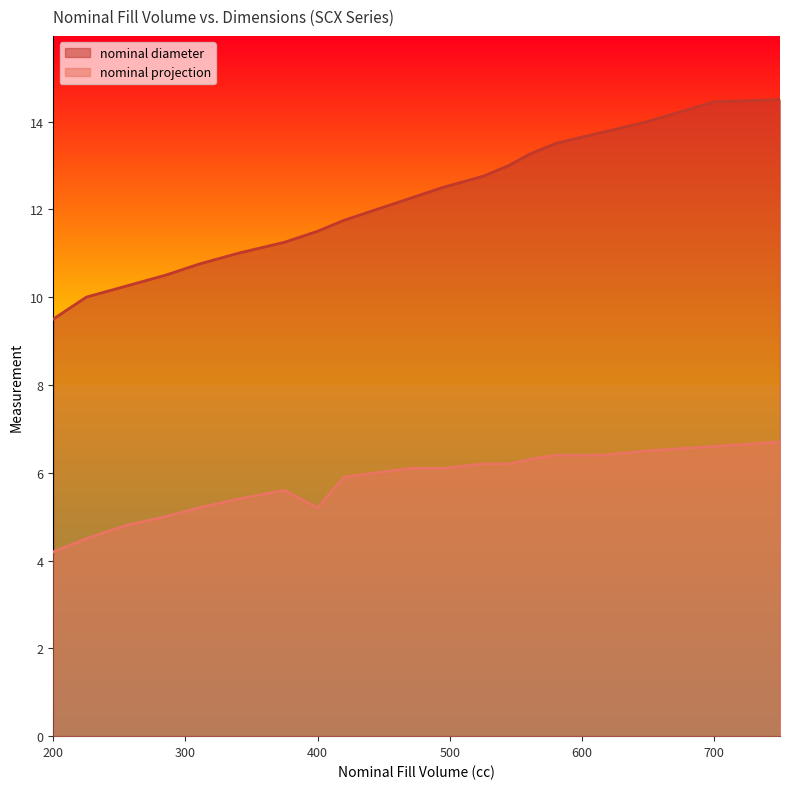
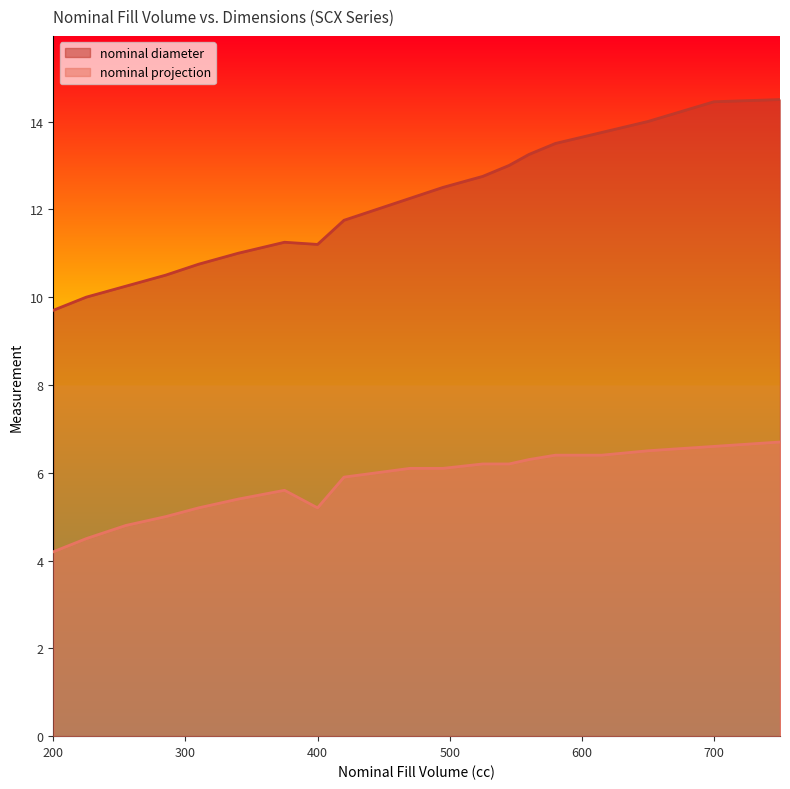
nominal diameter, 200: 9.5 -> 9.7
nominal diameter, 400: 11.5 -> 11.2
